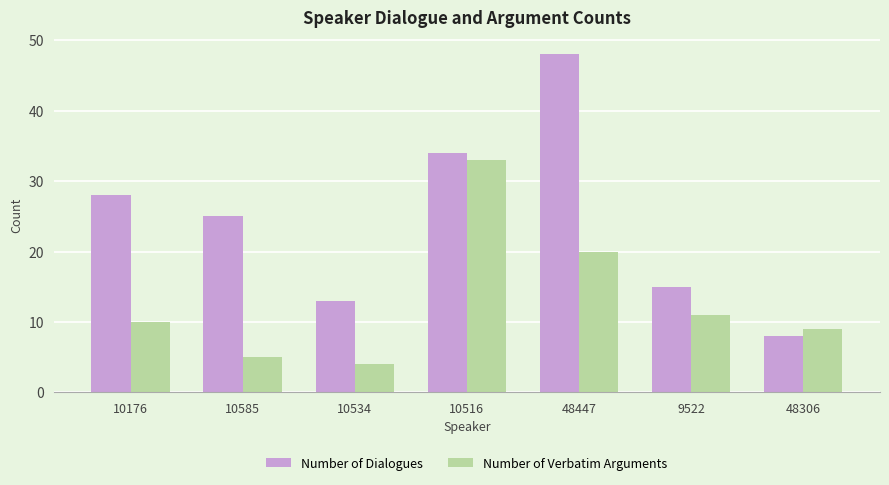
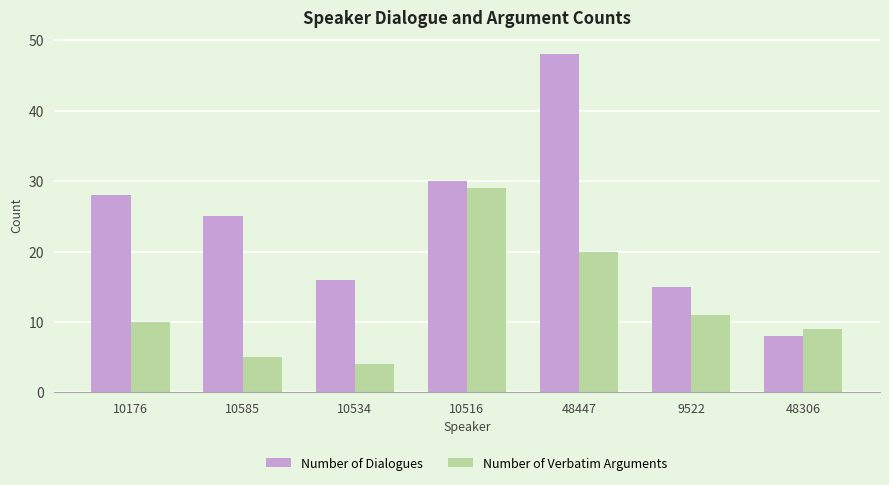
Number of Dialogues, 10534: 13 -> 16
Number of Dialogues, 10516: 34 -> 30
Number of Verbatim Arguments, 10516: 33 -> 29
